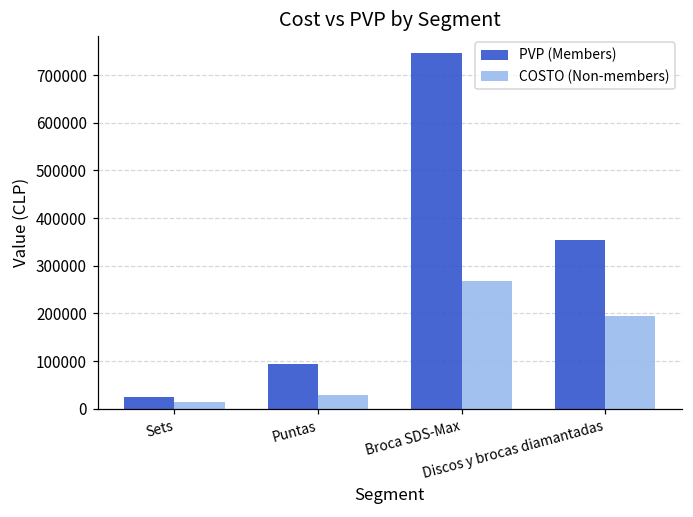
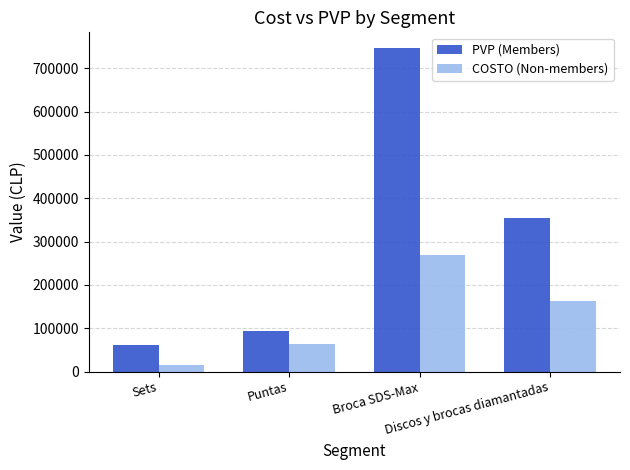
PVP (Members), Sets: 20000 -> 60000
COSTO (Non-members), Puntas: 30000 -> 60000
COSTO (Non-members), Discos y brocas diamantadas: 200000 -> 160000
